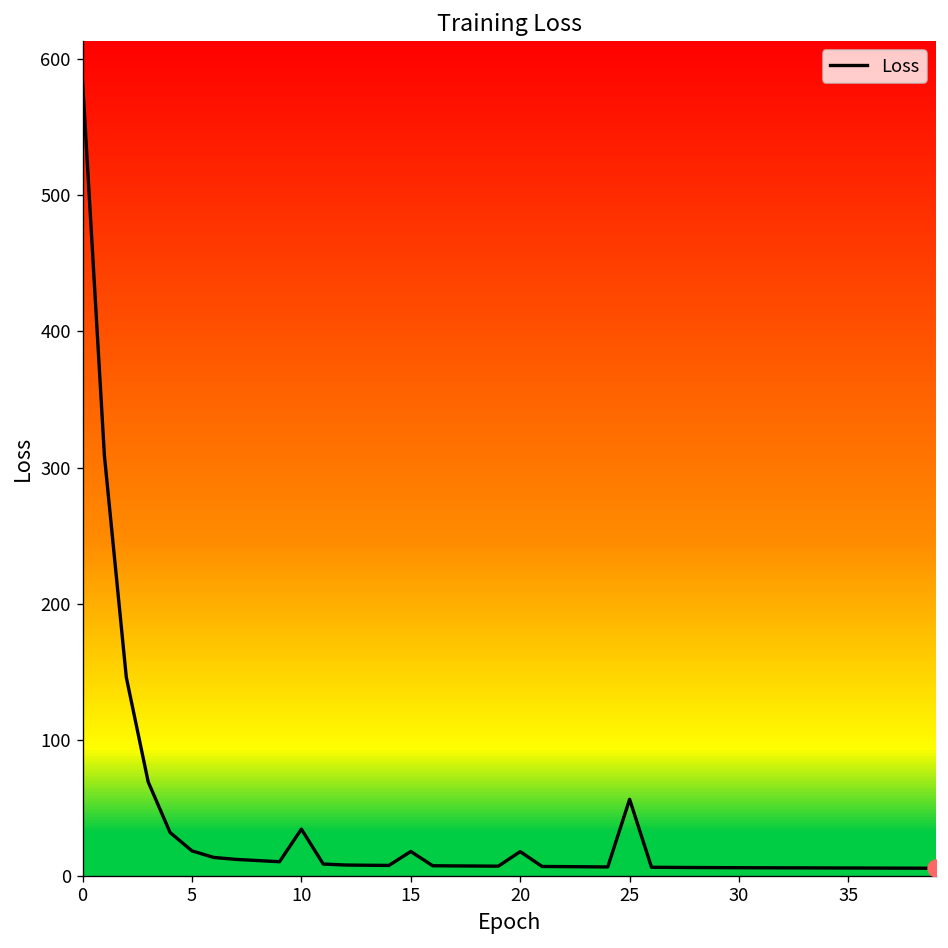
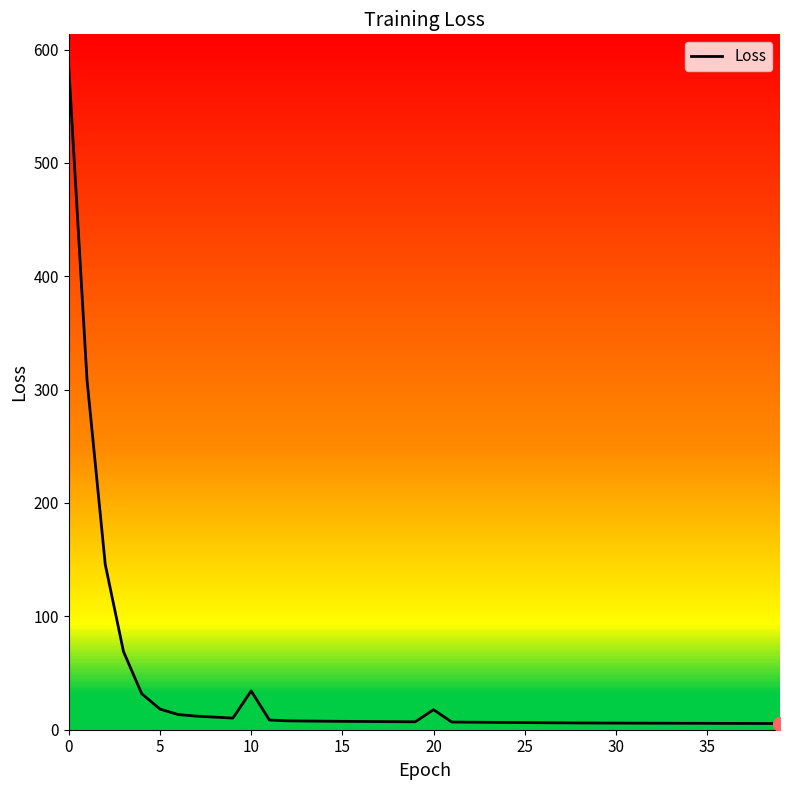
Loss, 15: 18 -> 7
Loss, 25: 56 -> 6
